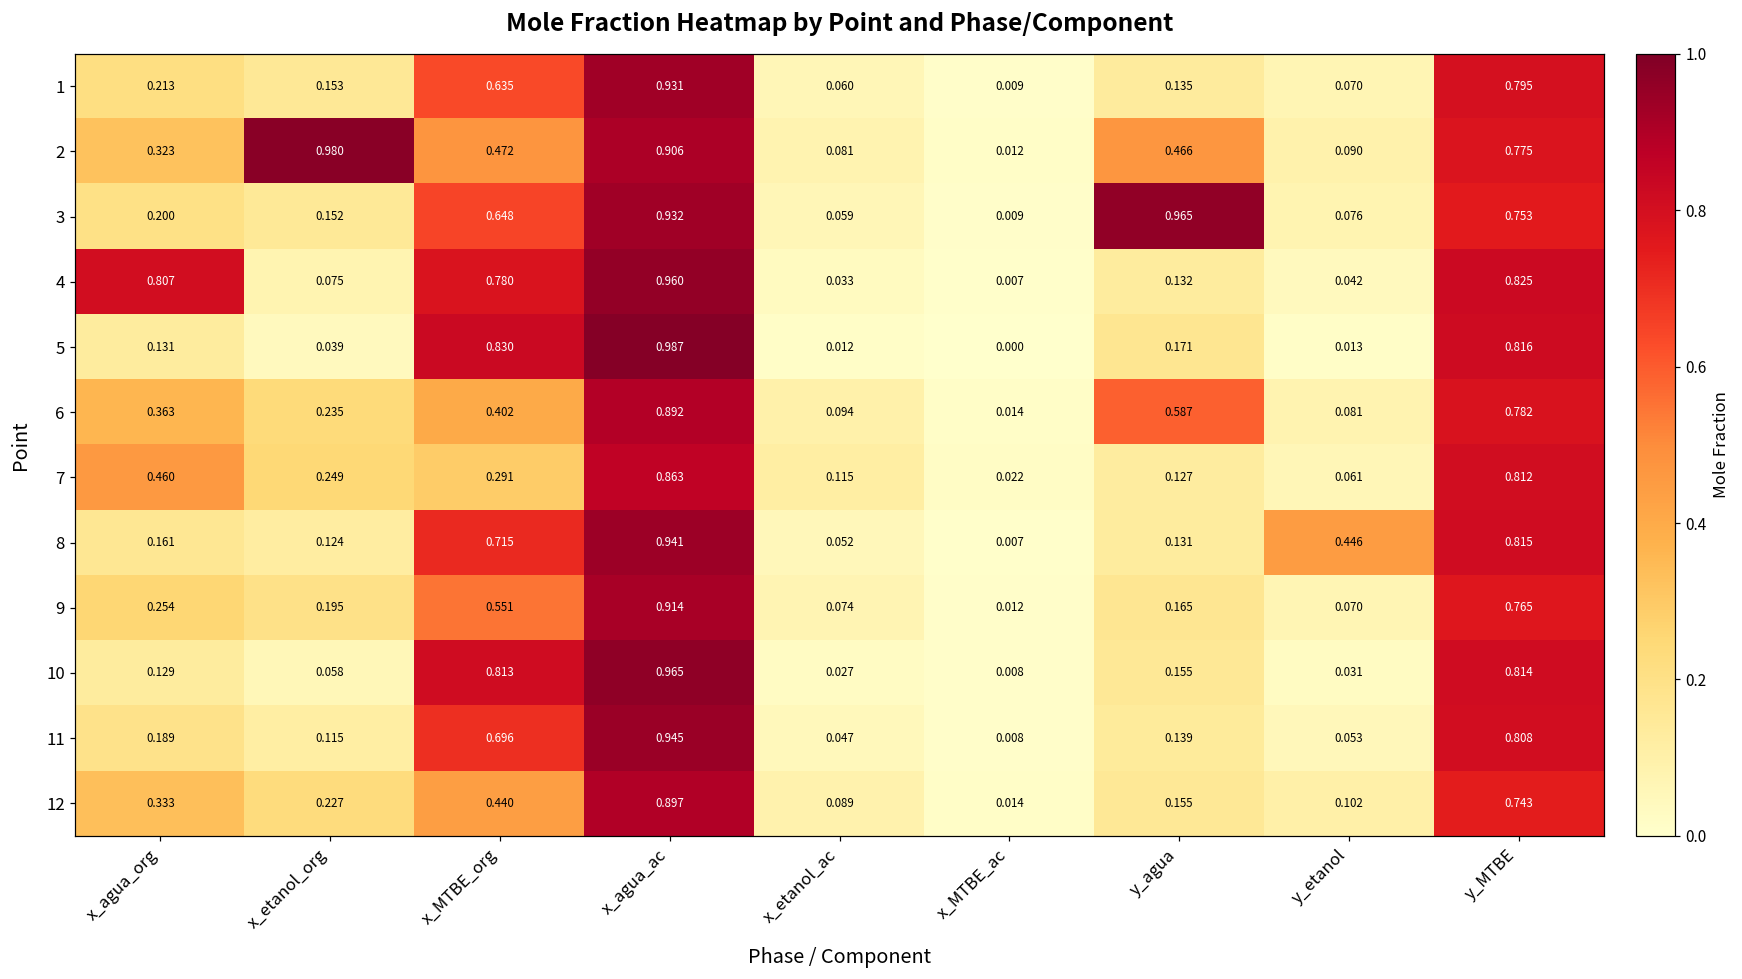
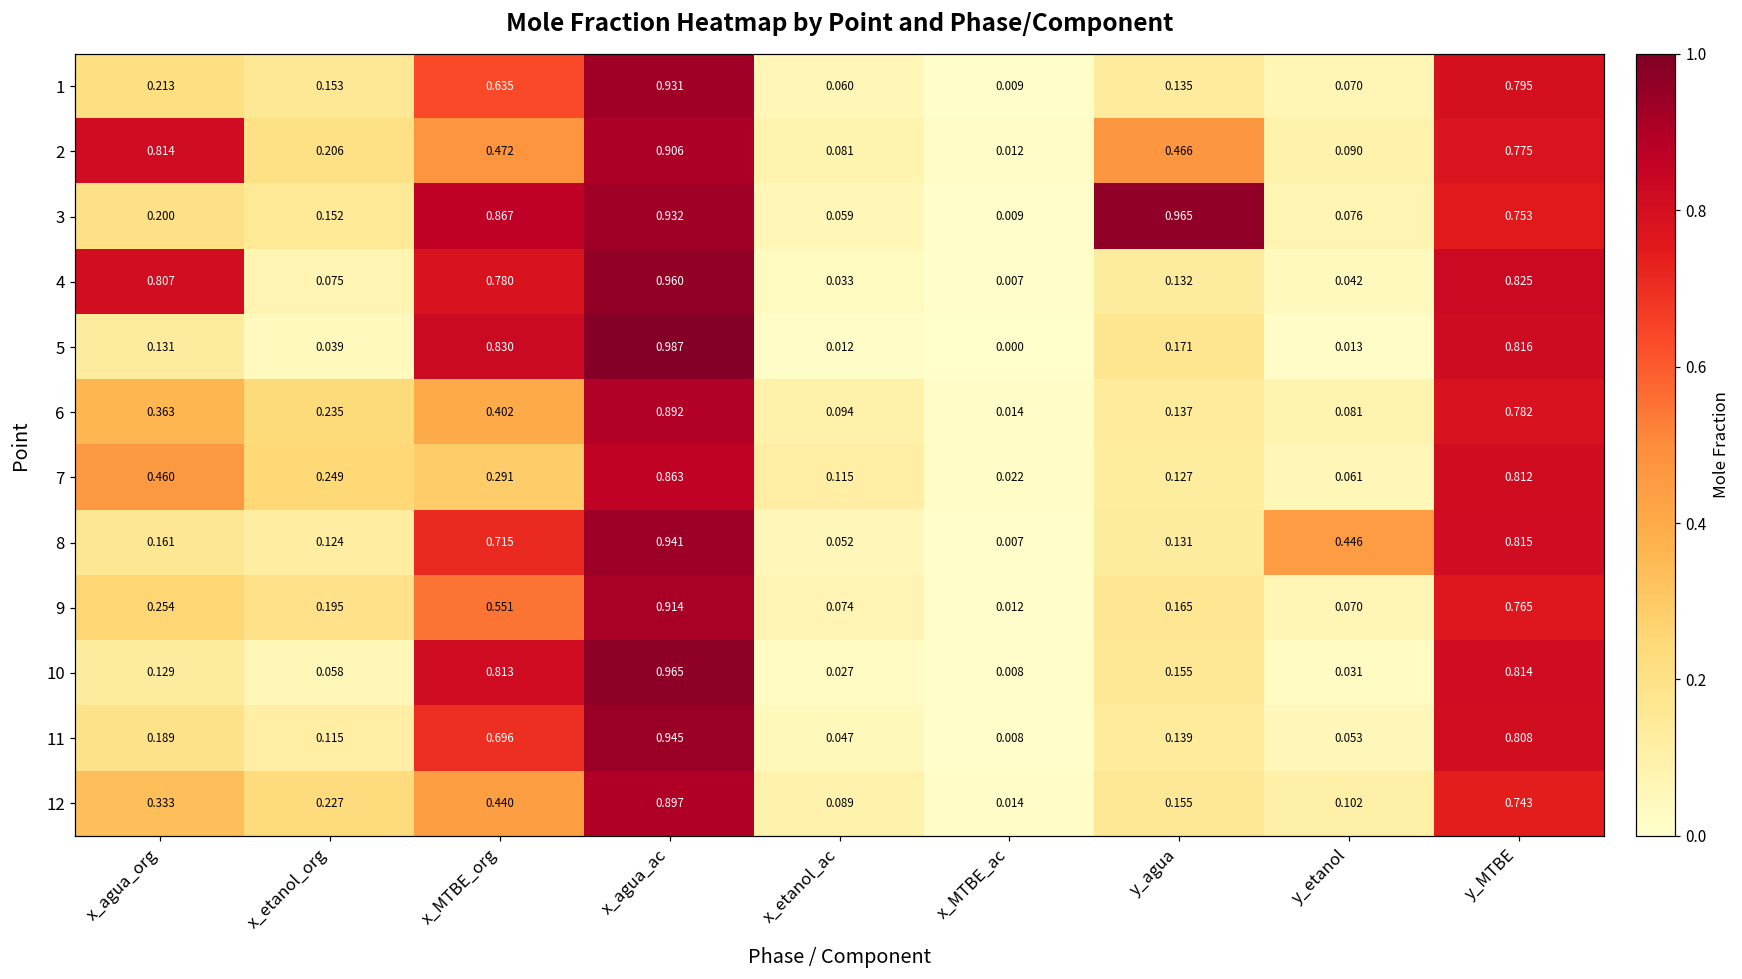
2, x_agua_org: 0.323 -> 0.814
2, x_etanol_org: 0.980 -> 0.206
3, x_MTBE_org: 0.648 -> 0.867
6, y_agua: 0.587 -> 0.137
